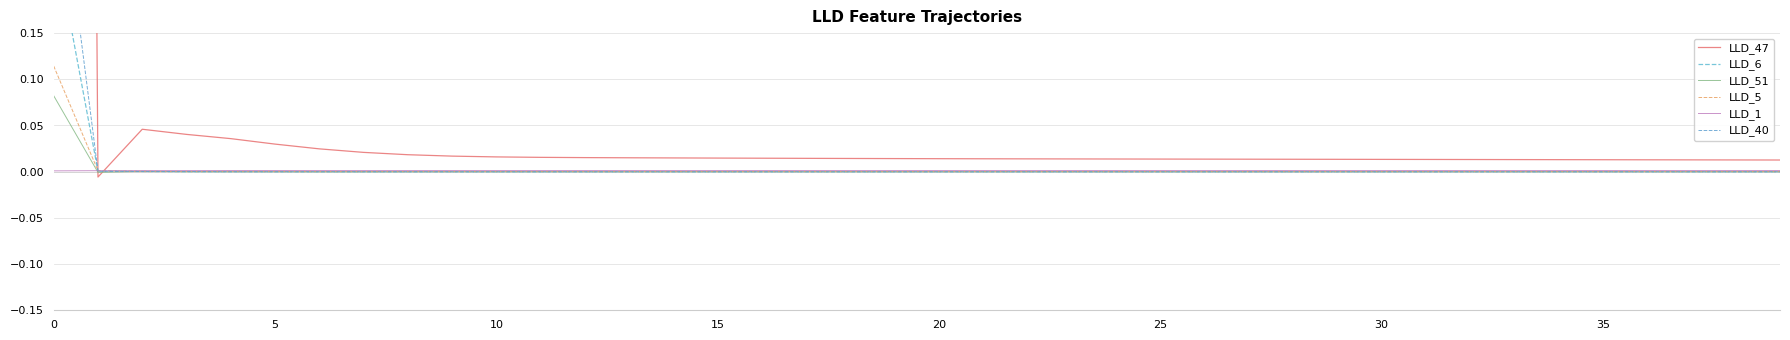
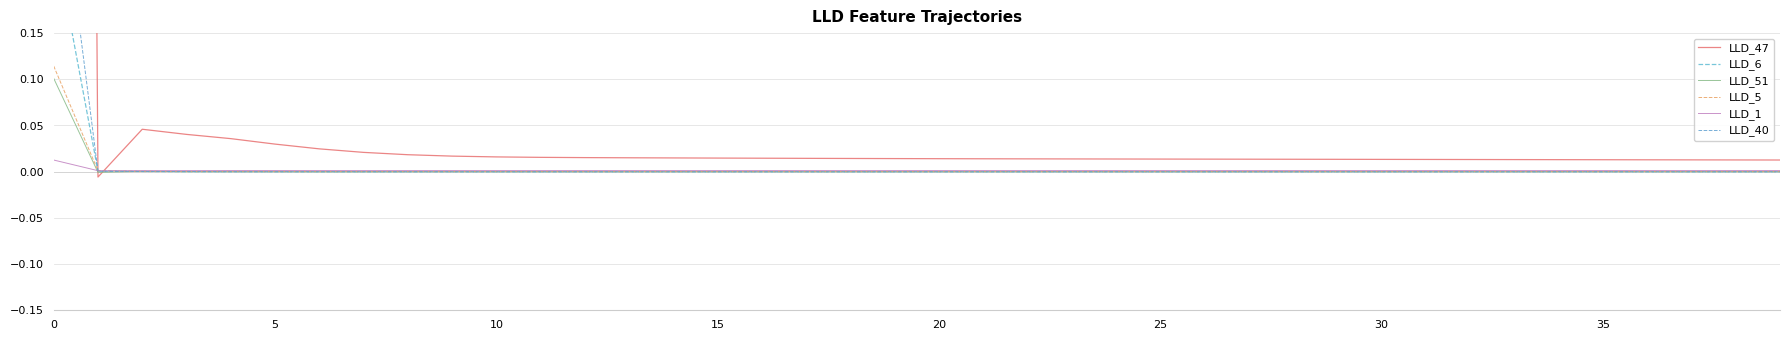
LLD_51, 0: 0.08 -> 0.10
LLD_1, 0: 0.00 -> 0.01
